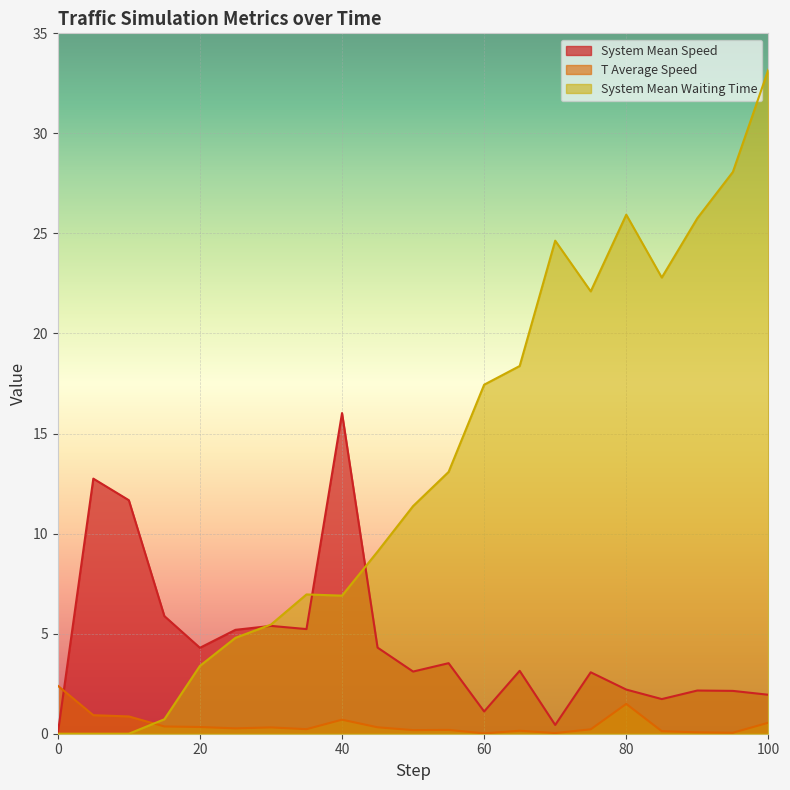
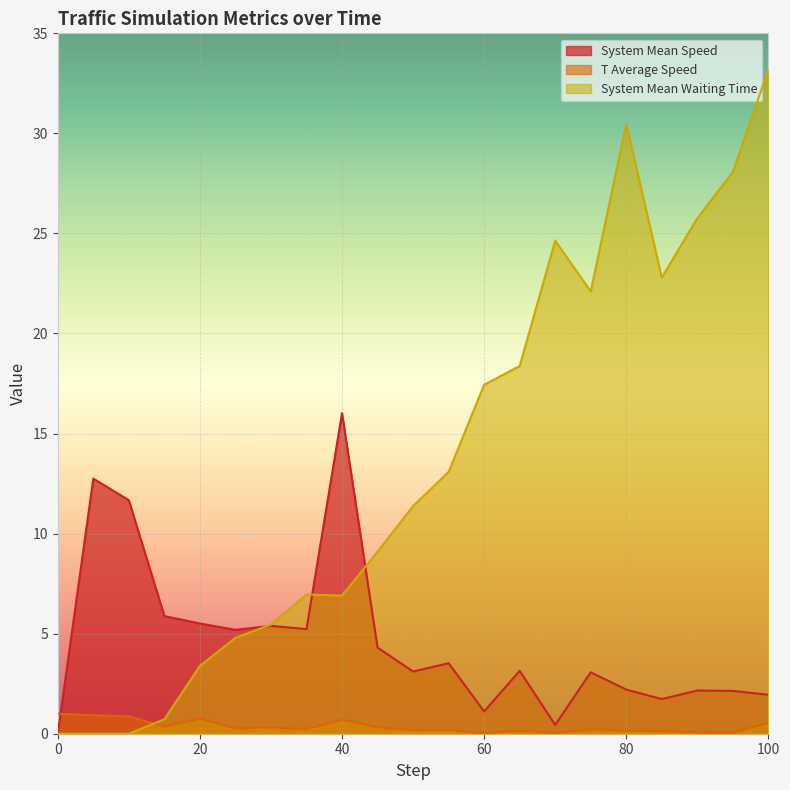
T Average Speed, 0: 2.4 -> 1.0
System Mean Speed, 20: 4.3 -> 5.5
T Average Speed, 20: 0.3 -> 0.8
T Average Speed, 80: 1.5 -> 0.2
System Mean Waiting Time, 80: 25.9 -> 30.5
